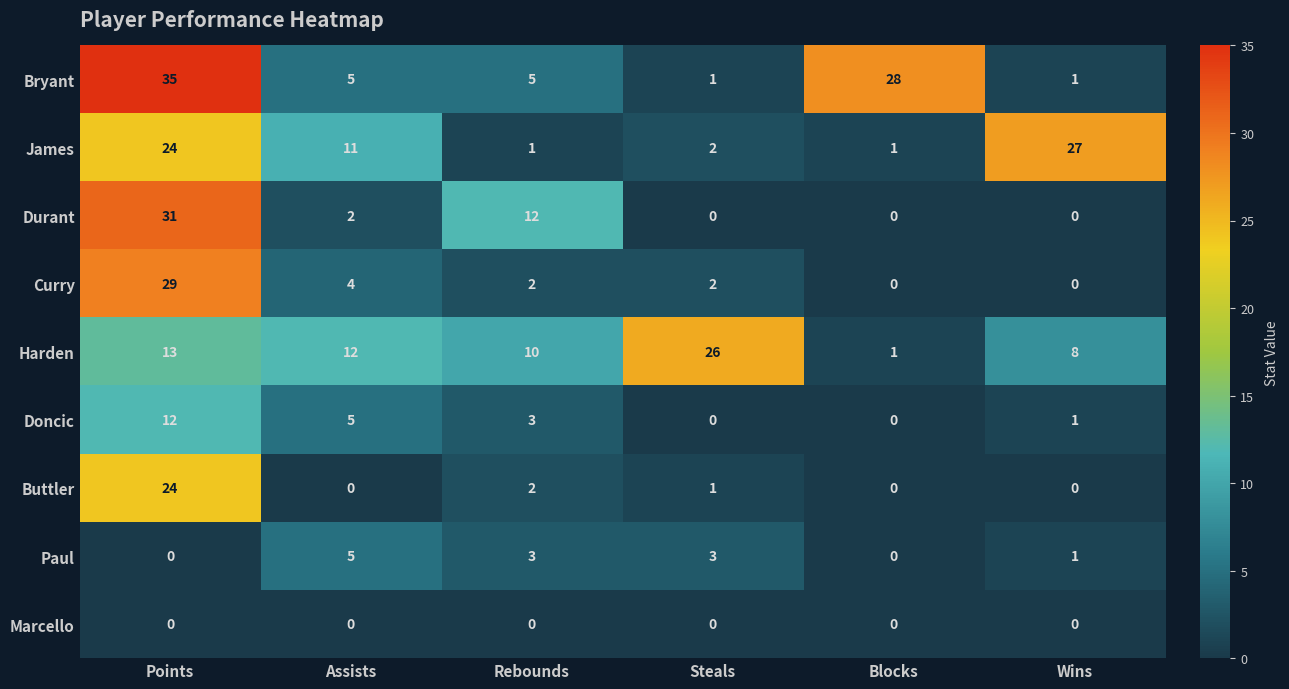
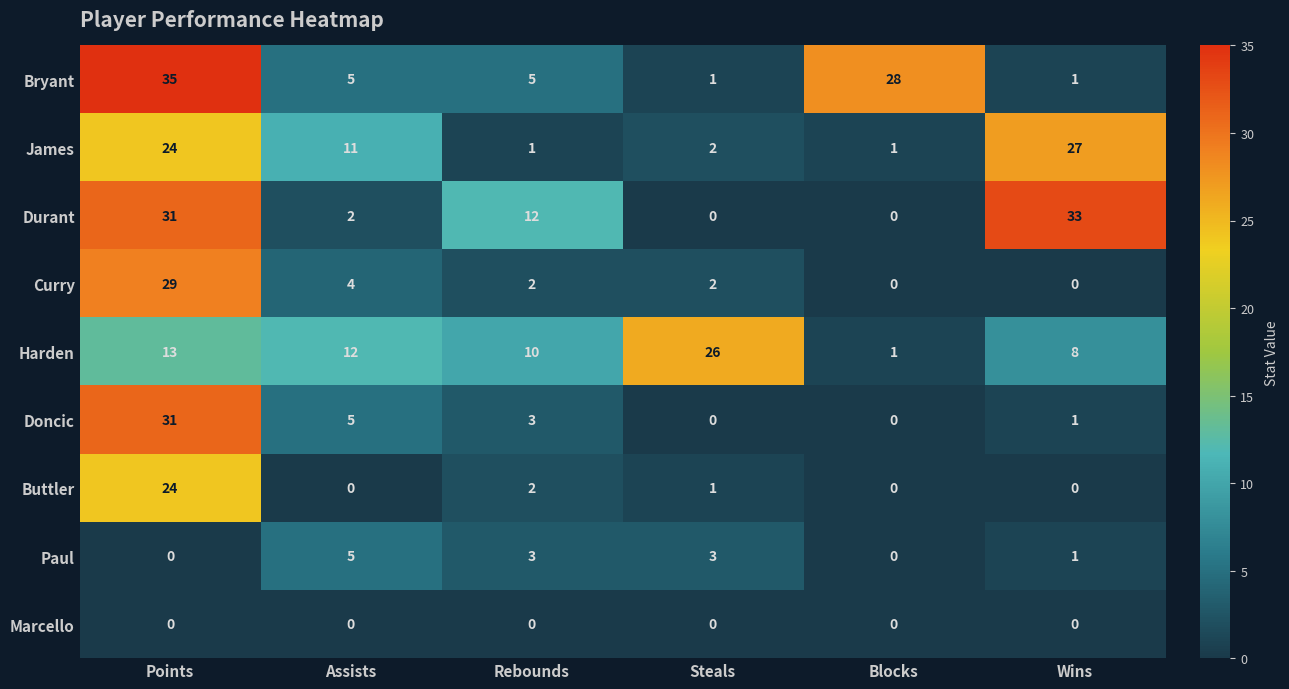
Durant, Wins: 0 -> 33
Doncic, Points: 12 -> 31
